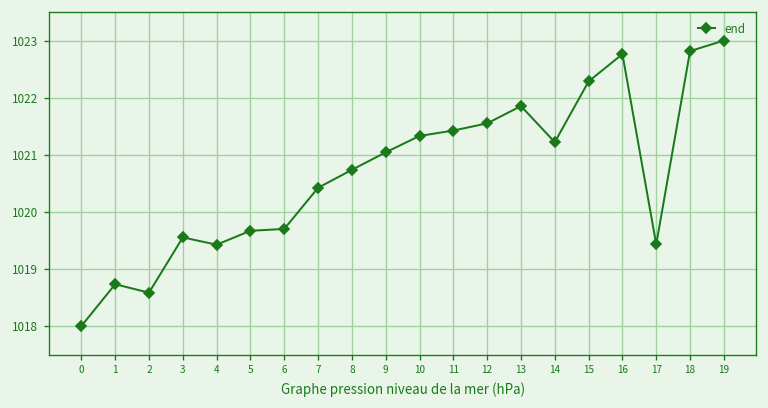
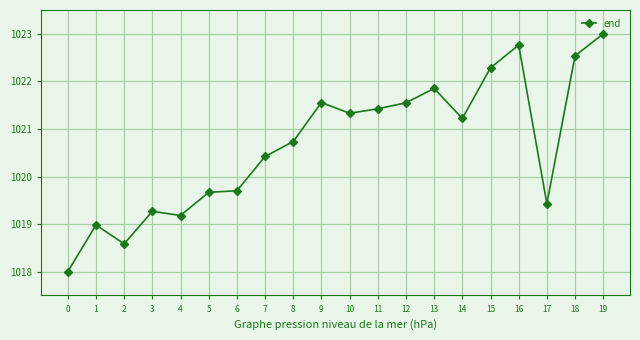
1: 1018.7 -> 1019.0
3: 1019.6 -> 1019.3
4: 1019.4 -> 1019.2
9: 1021.0 -> 1021.6
18: 1022.8 -> 1022.5
